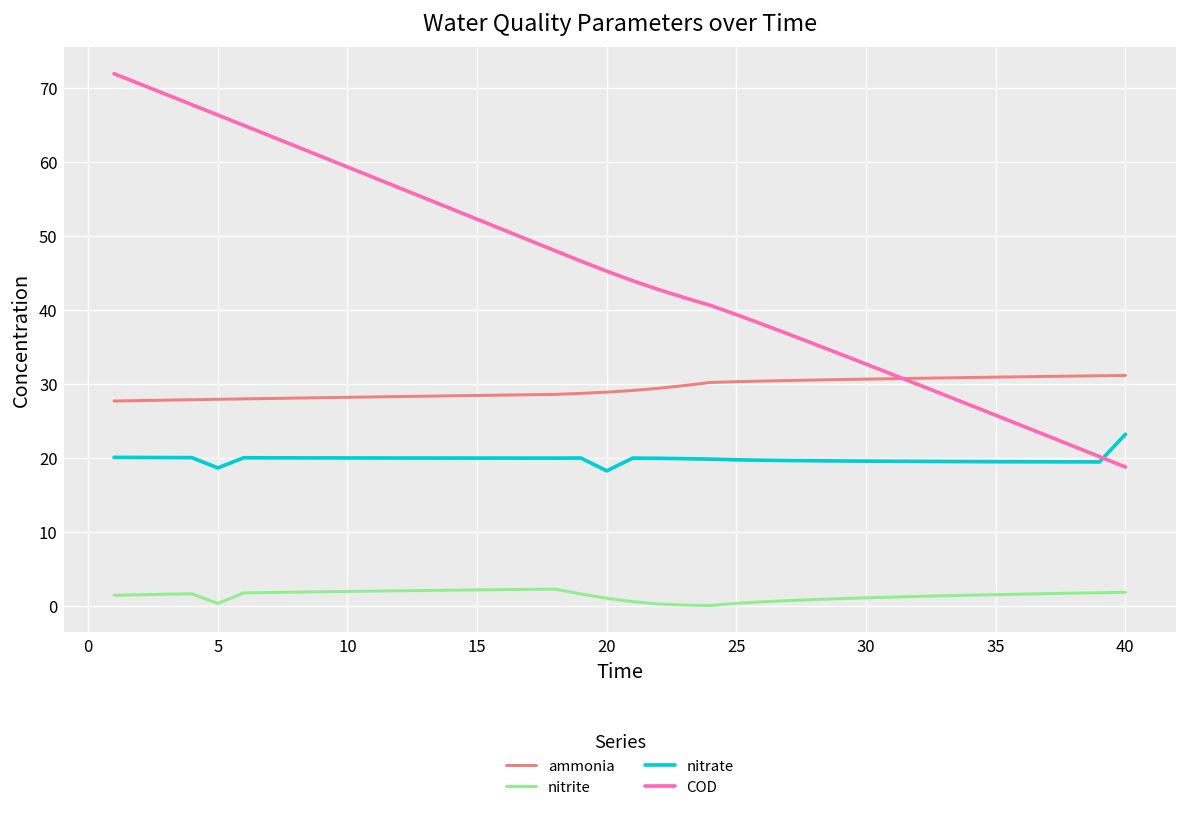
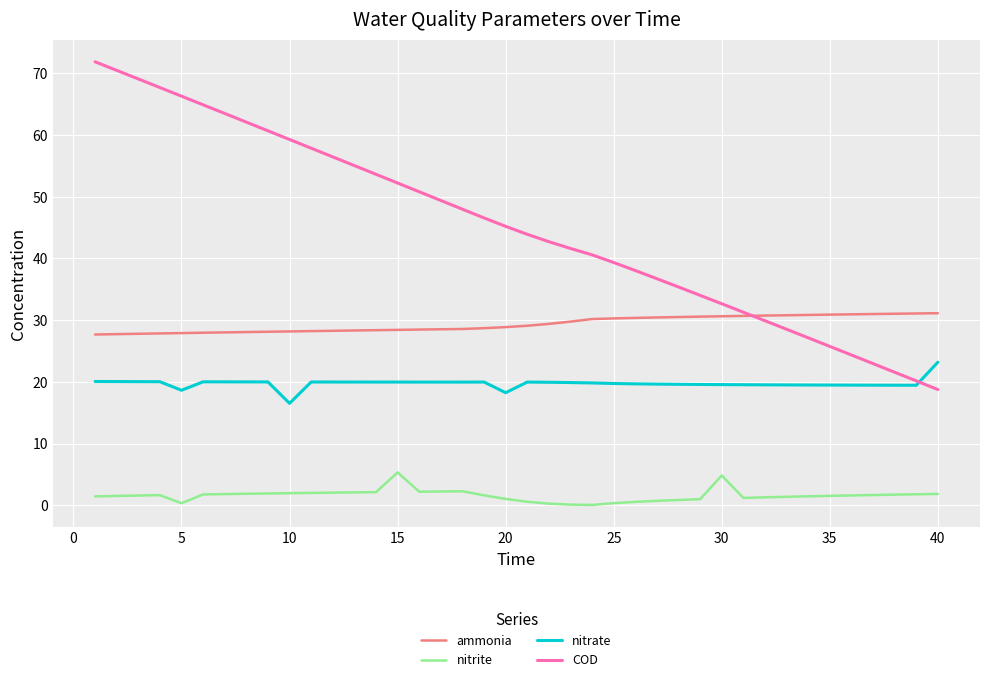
nitrate, 10: 20 -> 17
nitrite, 15: 2 -> 5
nitrite, 30: 1 -> 5
